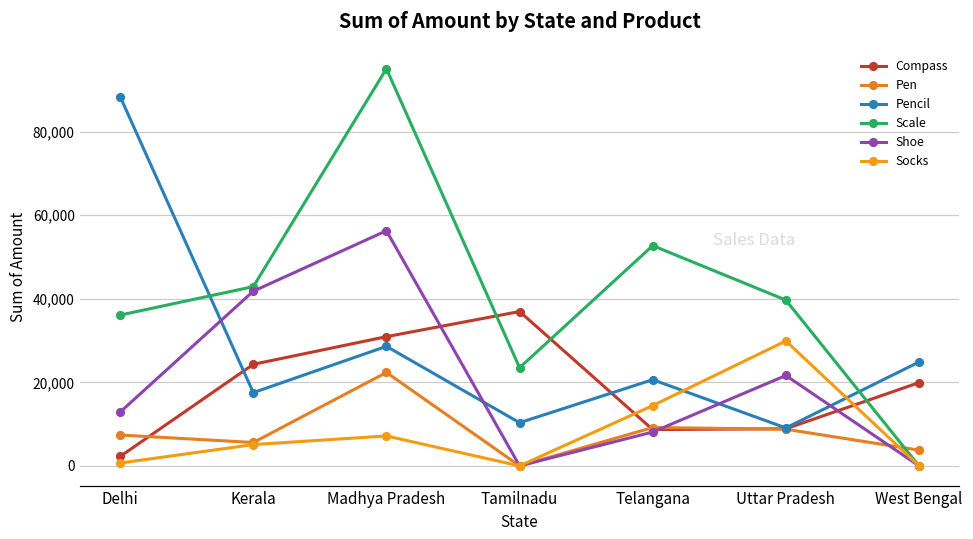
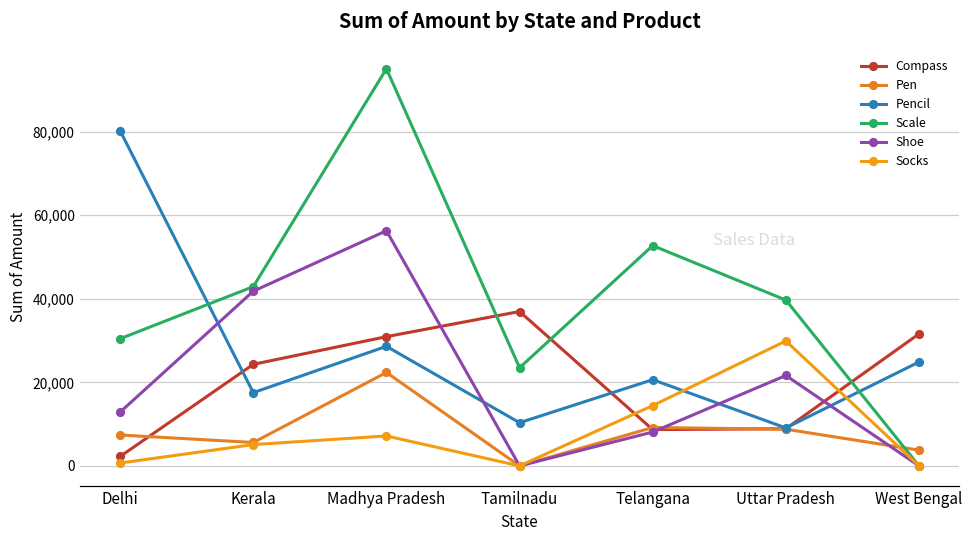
Pencil, Delhi: 88,000 -> 80,000
Scale, Delhi: 36,000 -> 30,000
Compass, West Bengal: 20,000 -> 32,000
